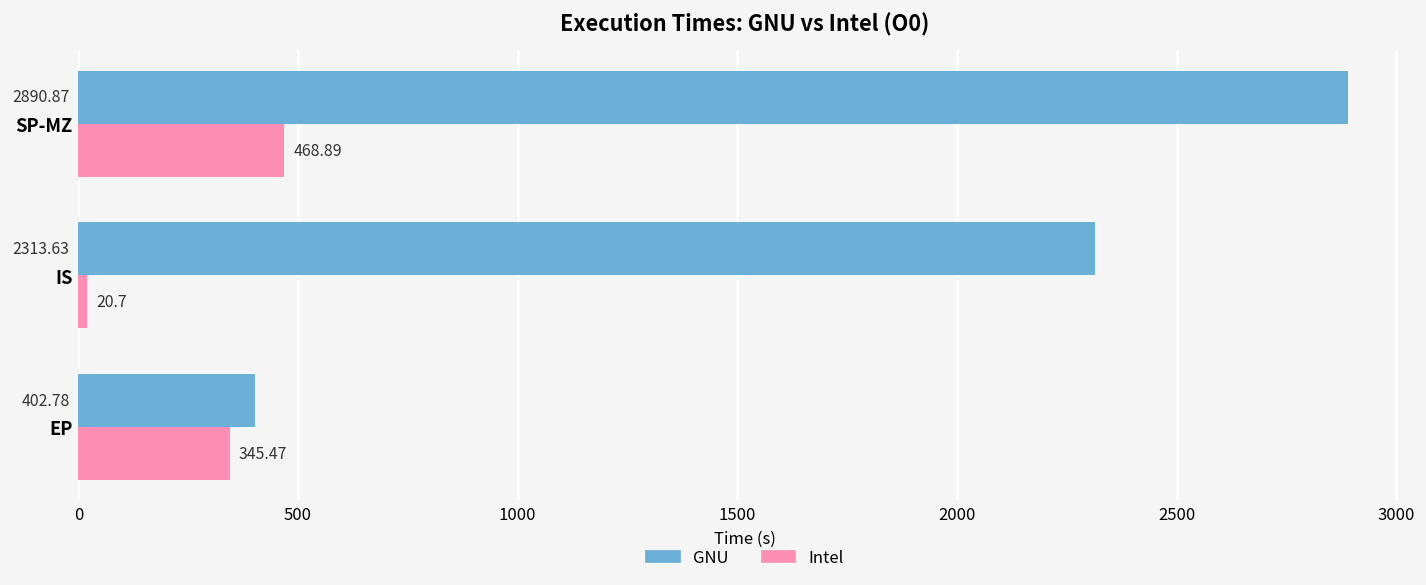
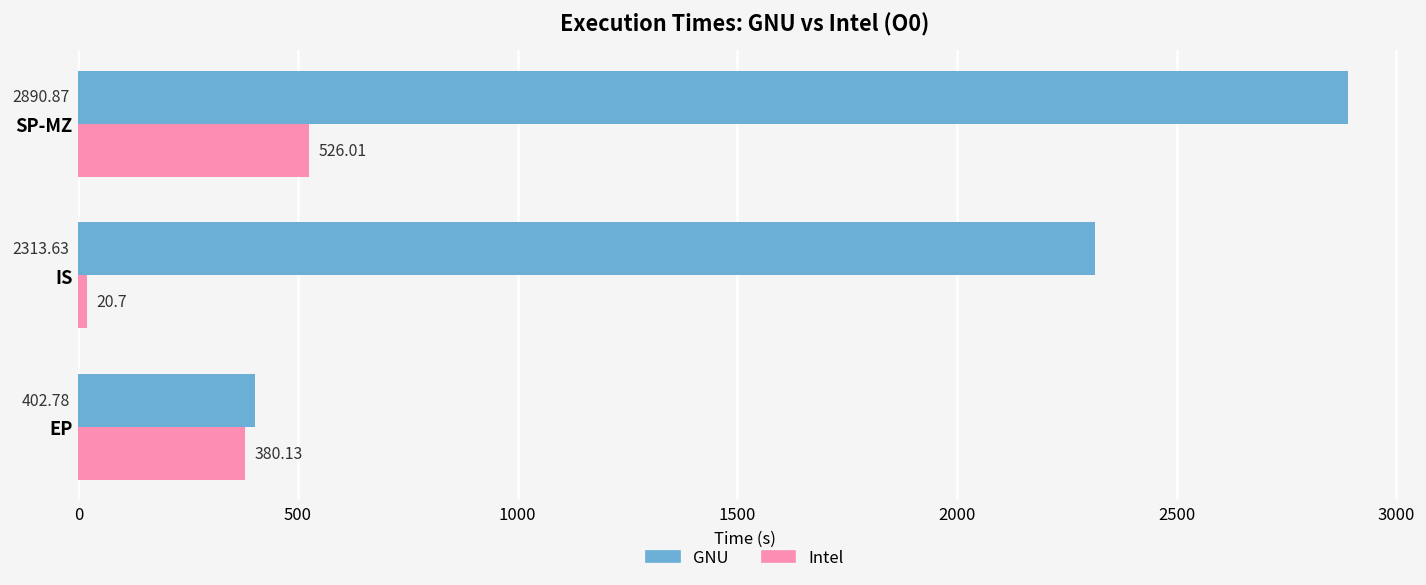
Intel, SP-MZ: 468.89 -> 526.01
Intel, EP: 345.47 -> 380.13
